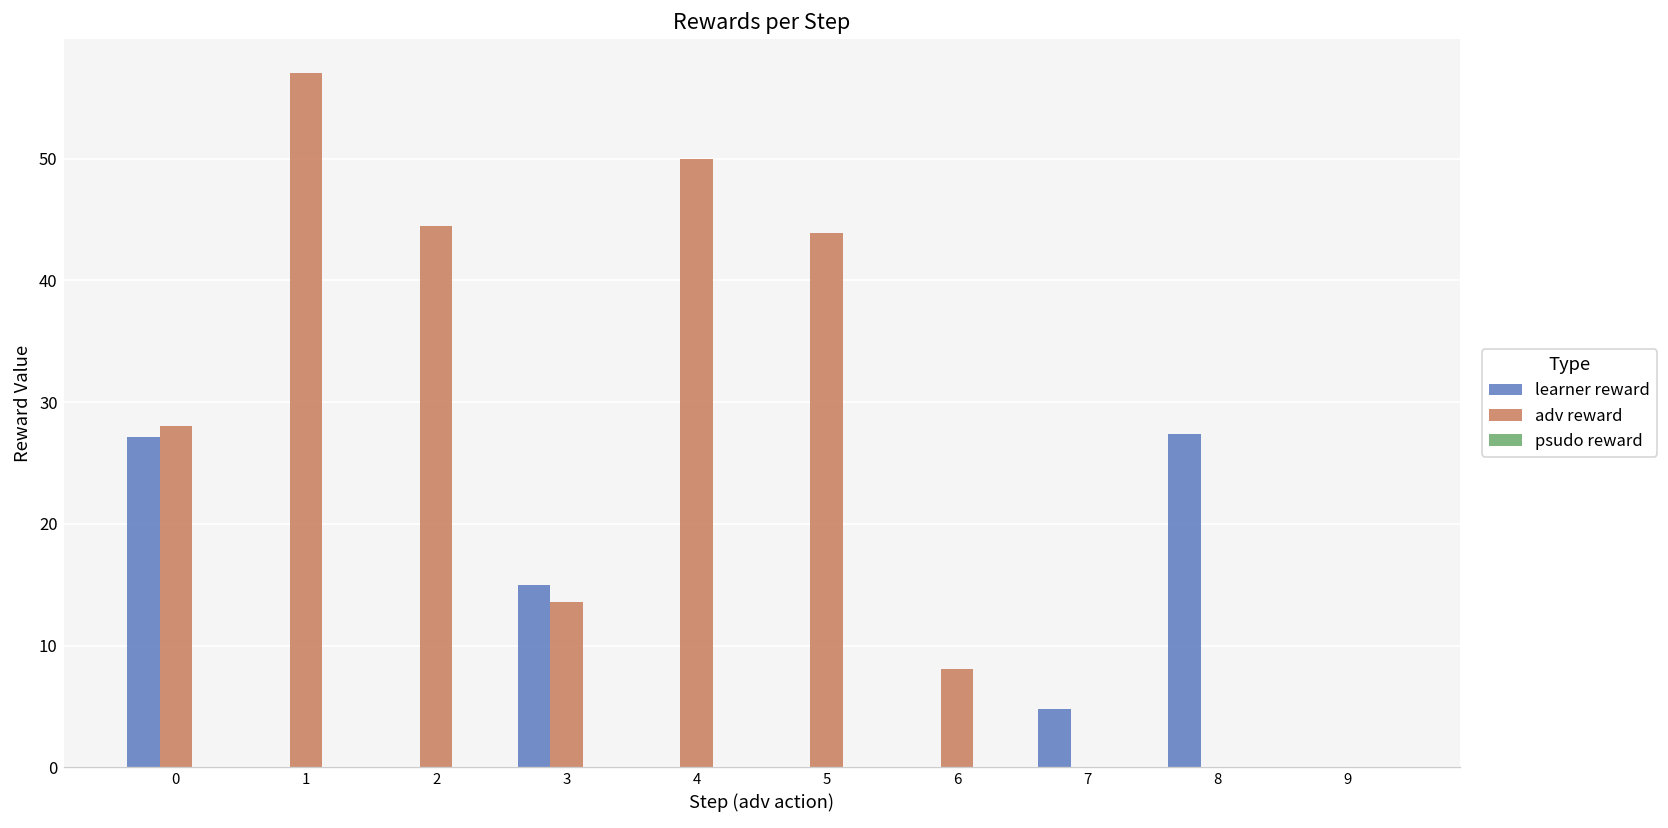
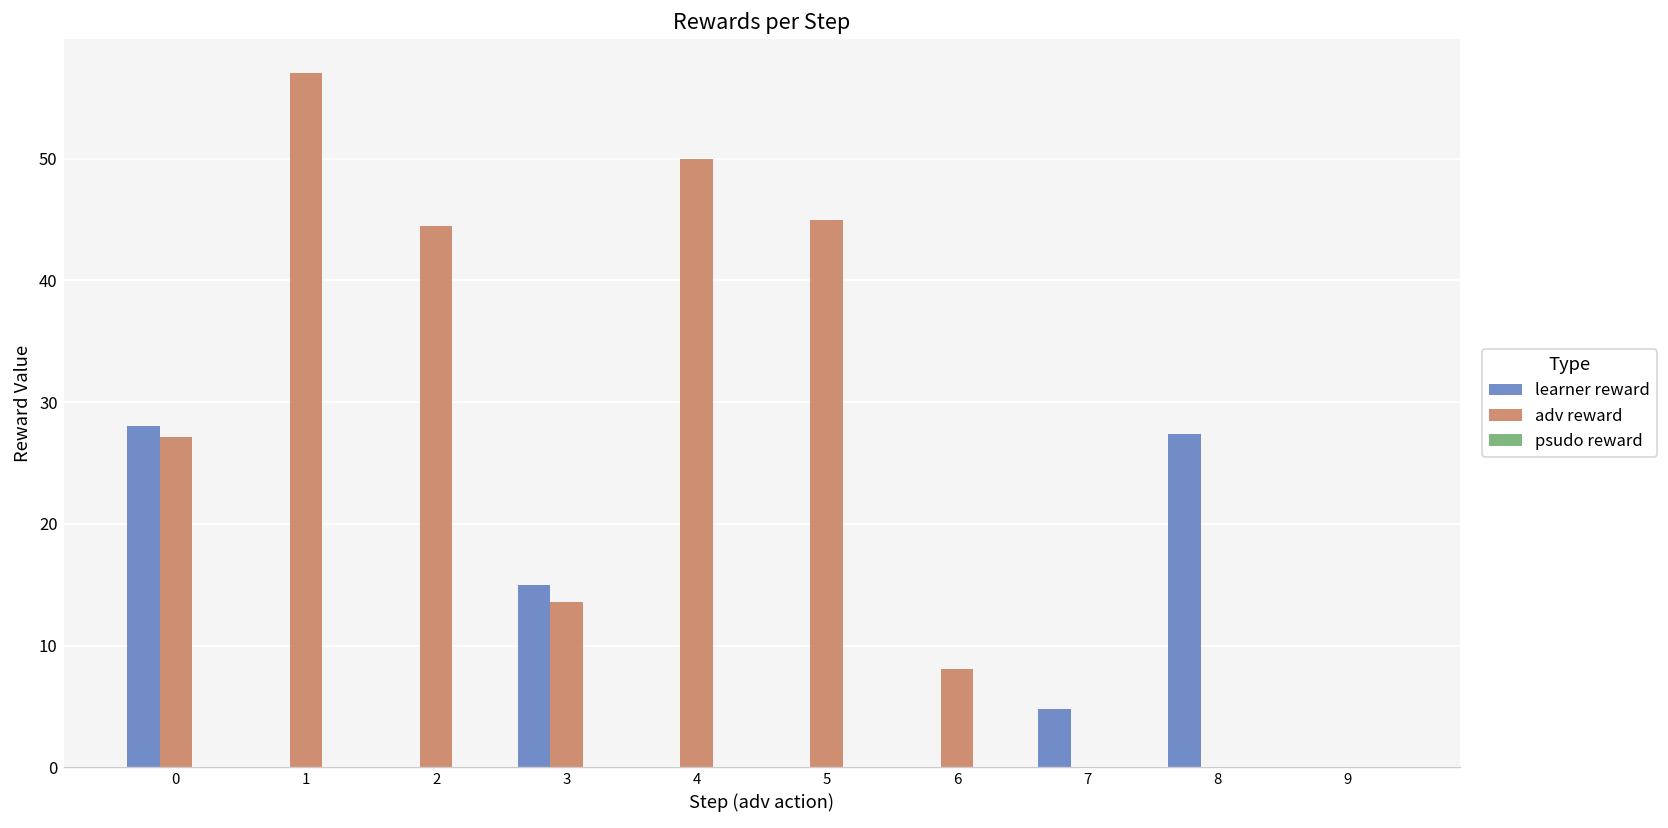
learner reward, 0: 27.1 -> 28.0
adv reward, 0: 28.0 -> 27.1
adv reward, 5: 43.9 -> 45.0
